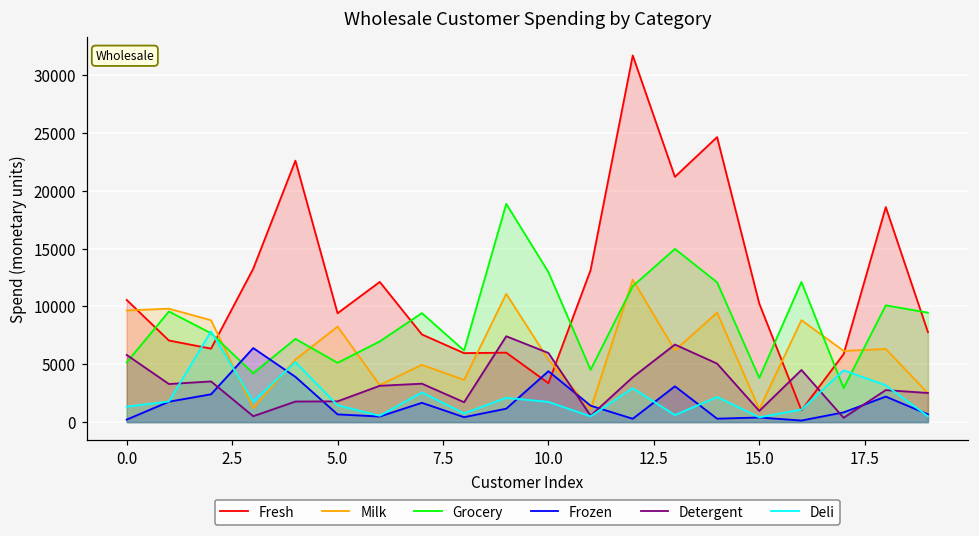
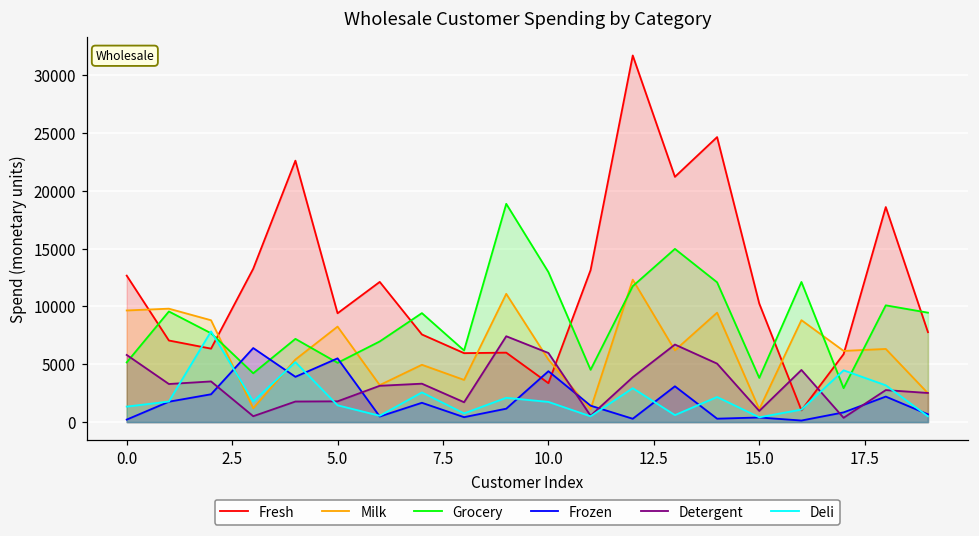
Fresh, 0.0: 10600 -> 12700
Frozen, 5.0: 700 -> 5500
